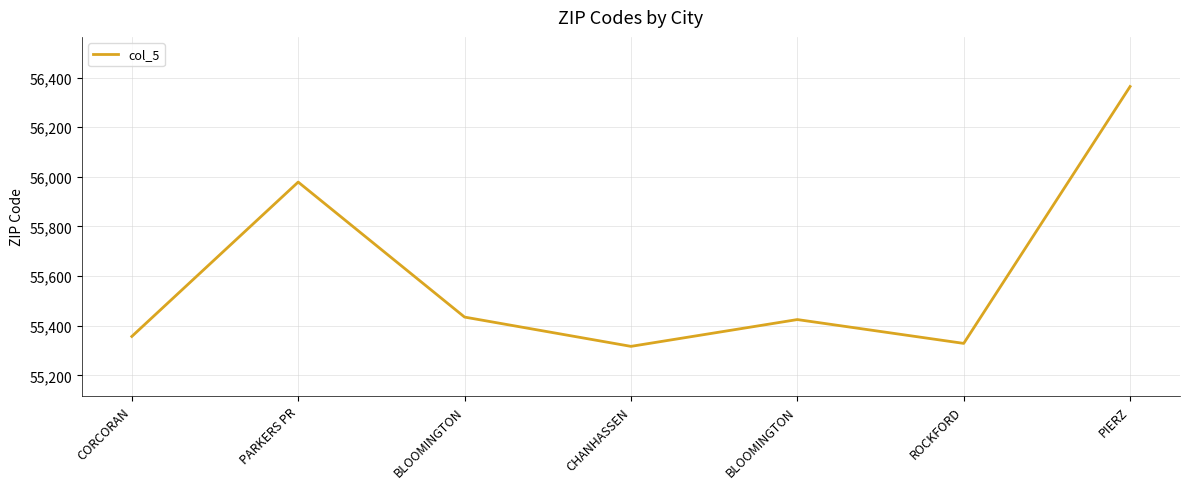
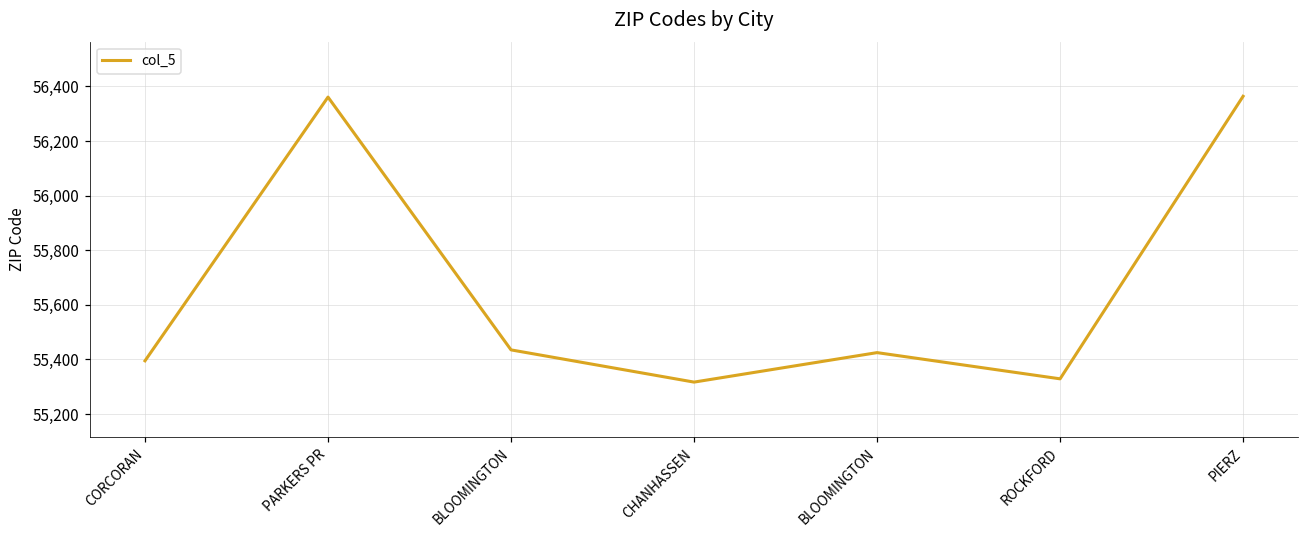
CORCORAN: 55,360 -> 55,400
PARKERS PR: 55,980 -> 56,360
